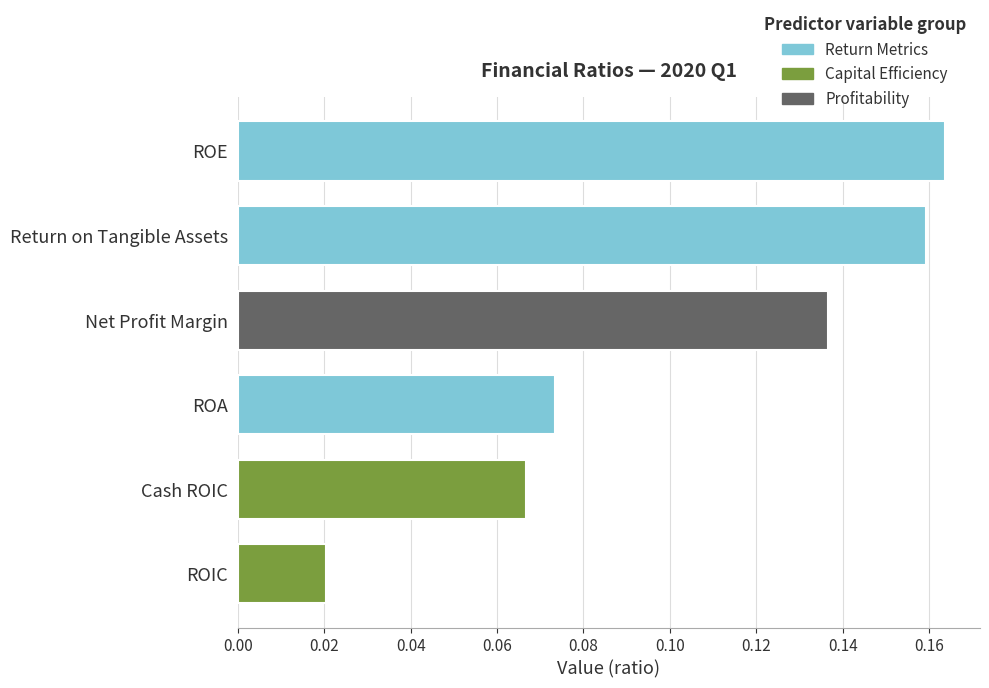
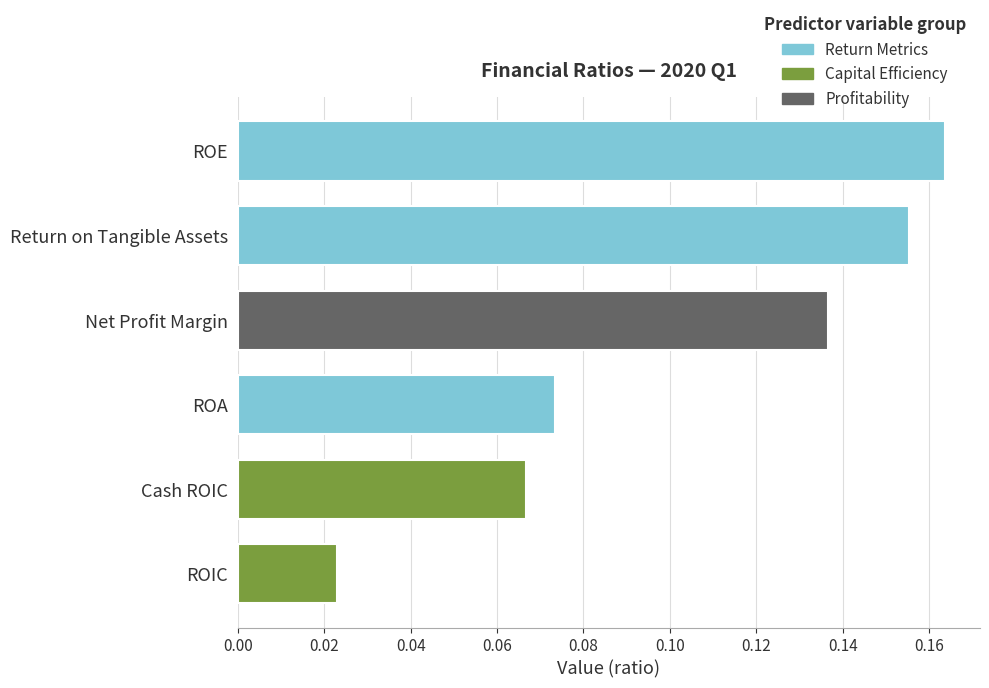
Return on Tangible Assets: 0.159 -> 0.155
ROIC: 0.020 -> 0.023
